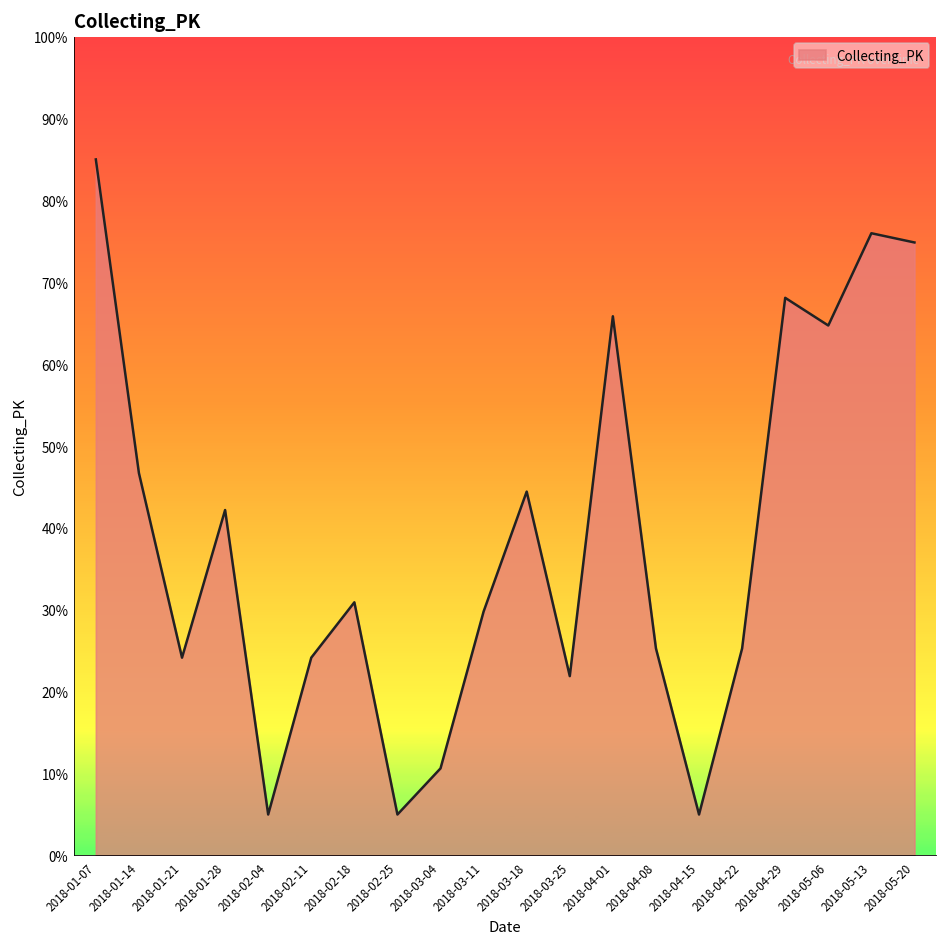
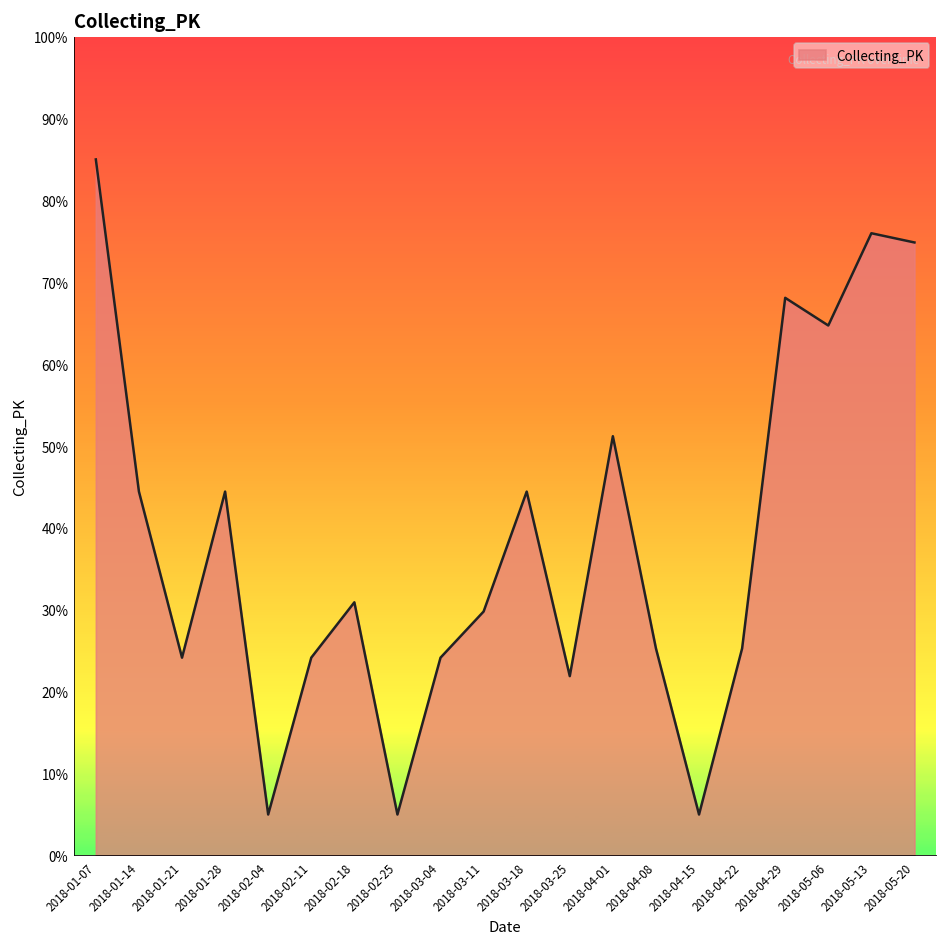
2018-01-14: 47% -> 44%
2018-01-28: 42% -> 44%
2018-03-04: 11% -> 24%
2018-04-01: 66% -> 51%
